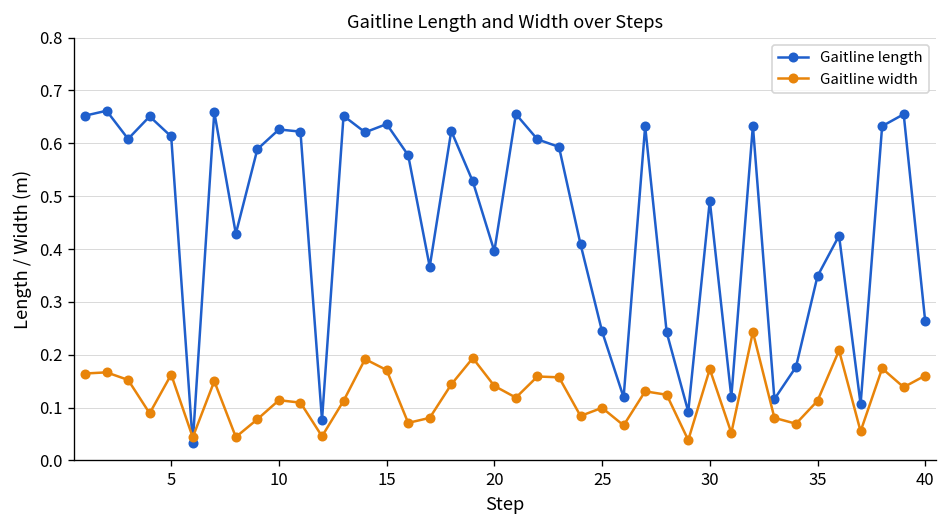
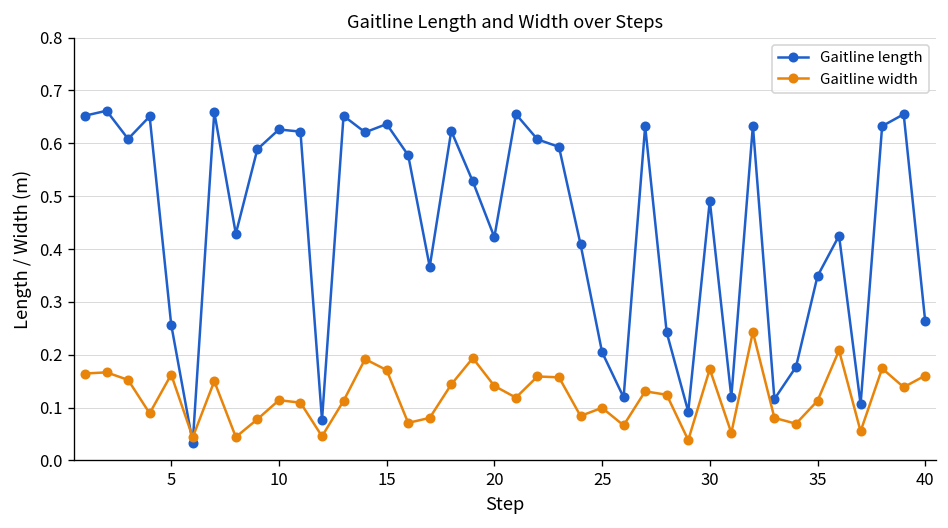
Gaitline length, 5: 0.61 -> 0.26
Gaitline length, 20: 0.40 -> 0.42
Gaitline length, 25: 0.24 -> 0.20
